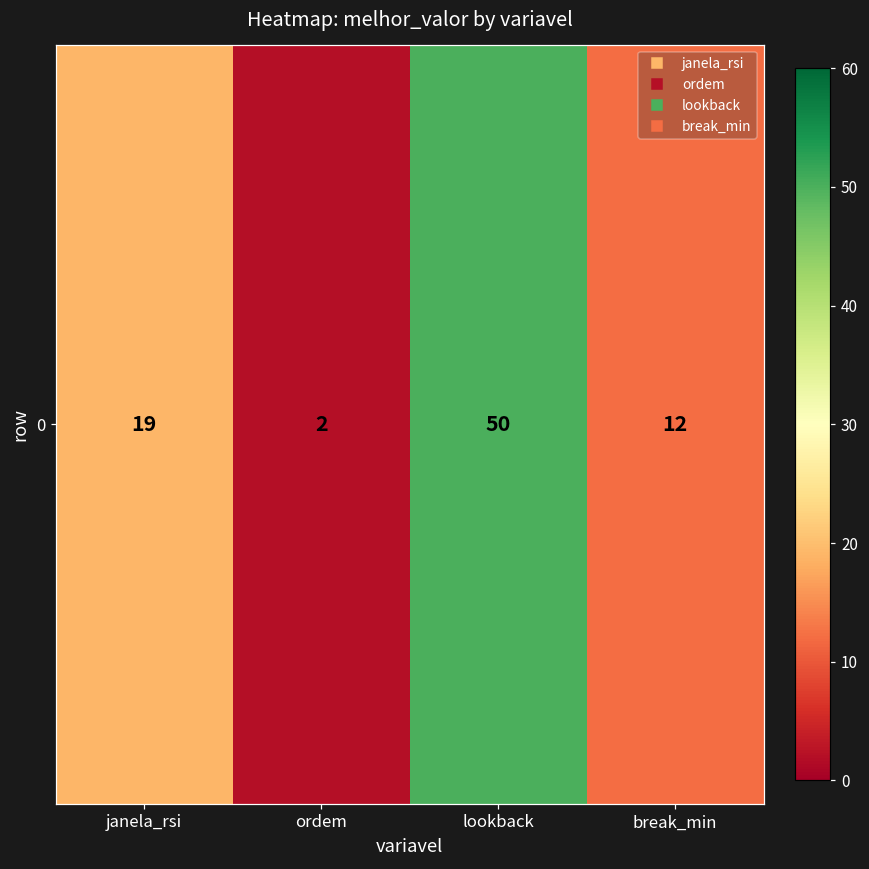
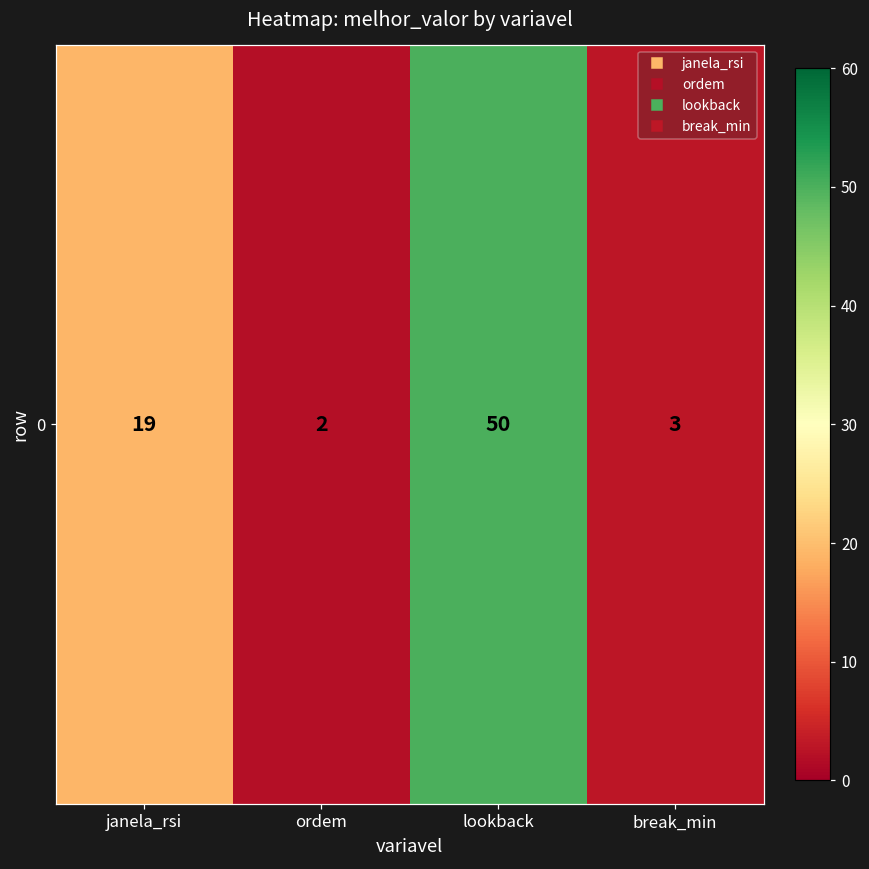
0, break_min: 12 -> 3
